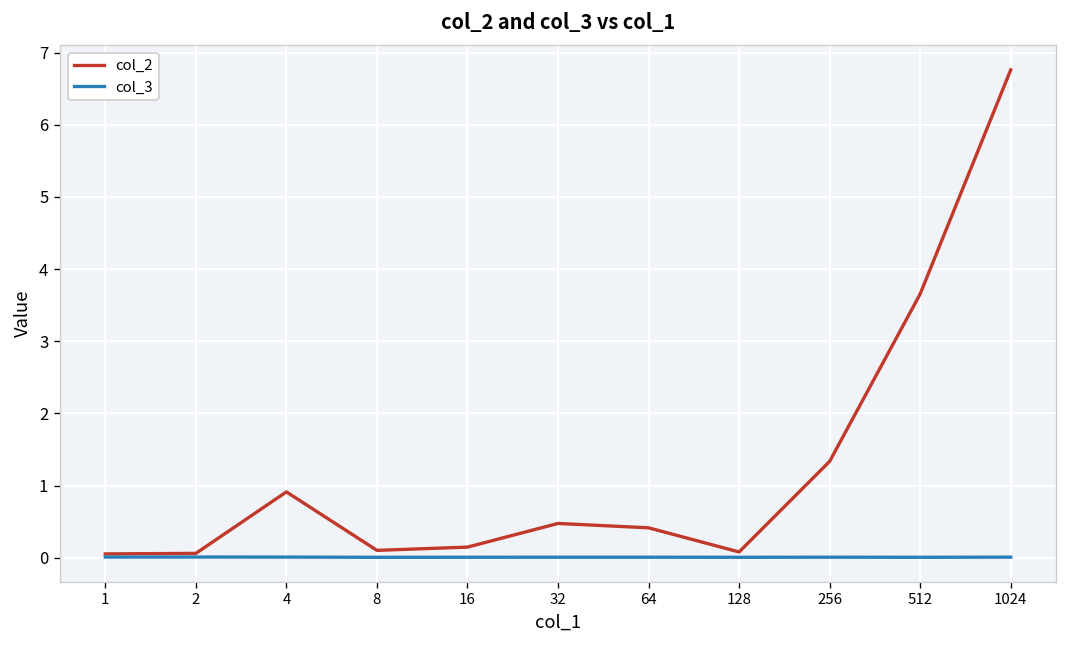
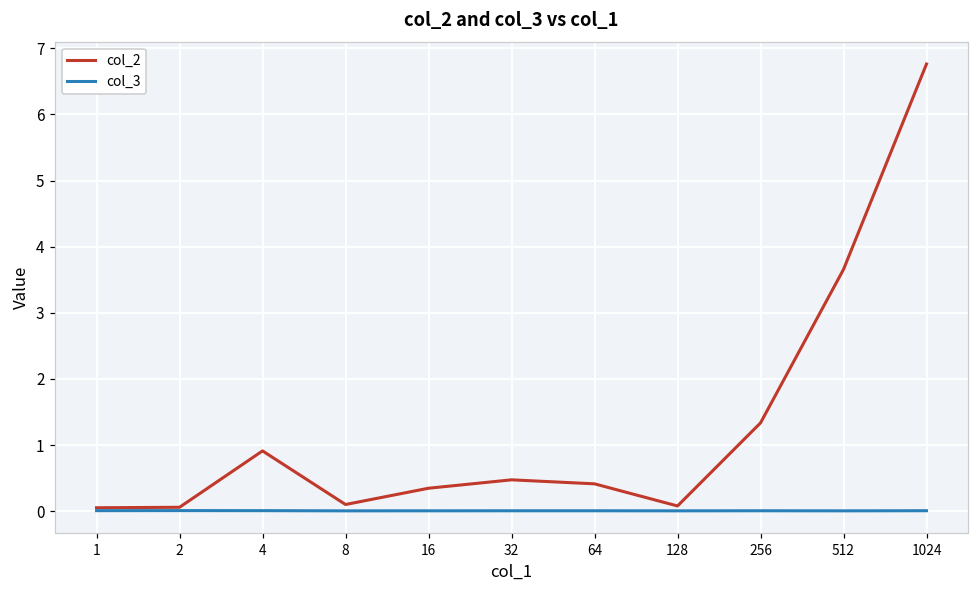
col_2, 16: 0.1 -> 0.3
